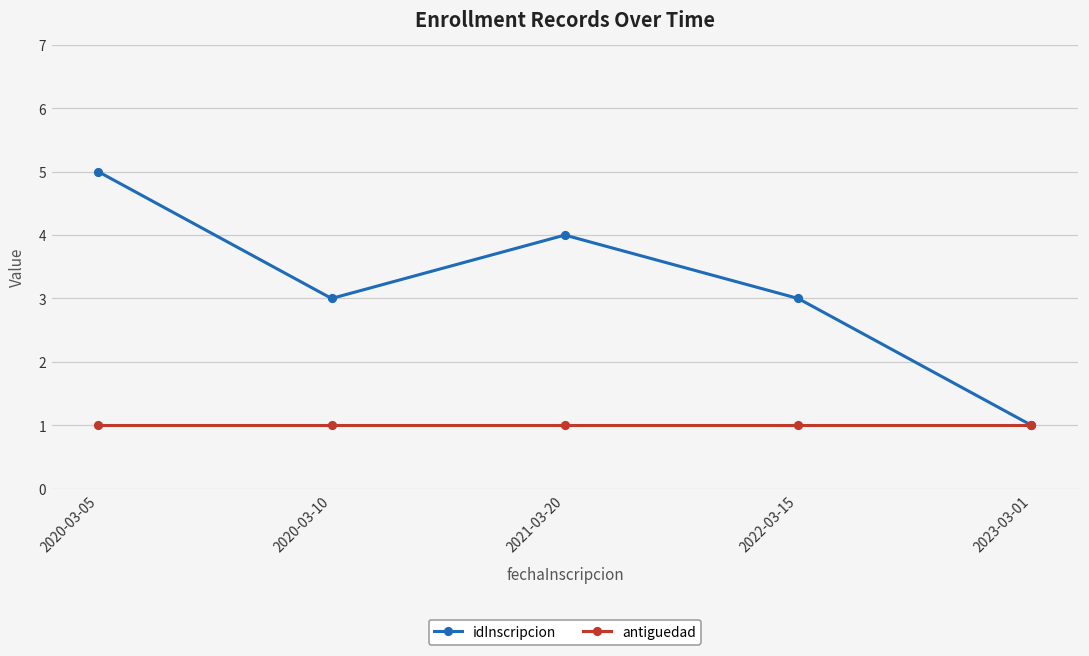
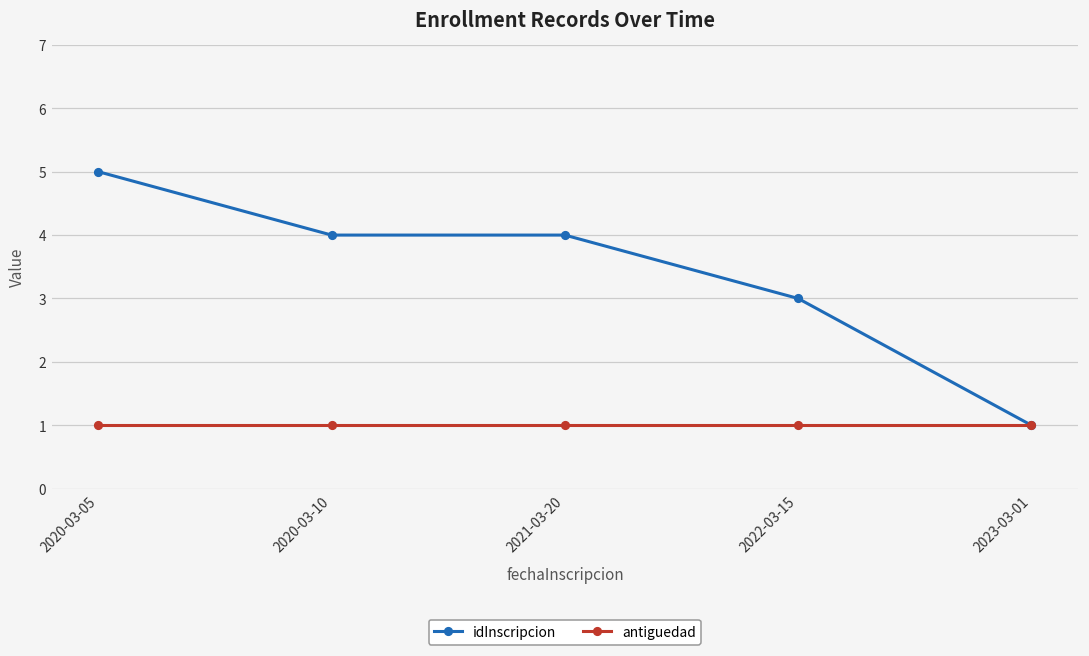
idInscripcion, 2020-03-10: 3 -> 4
